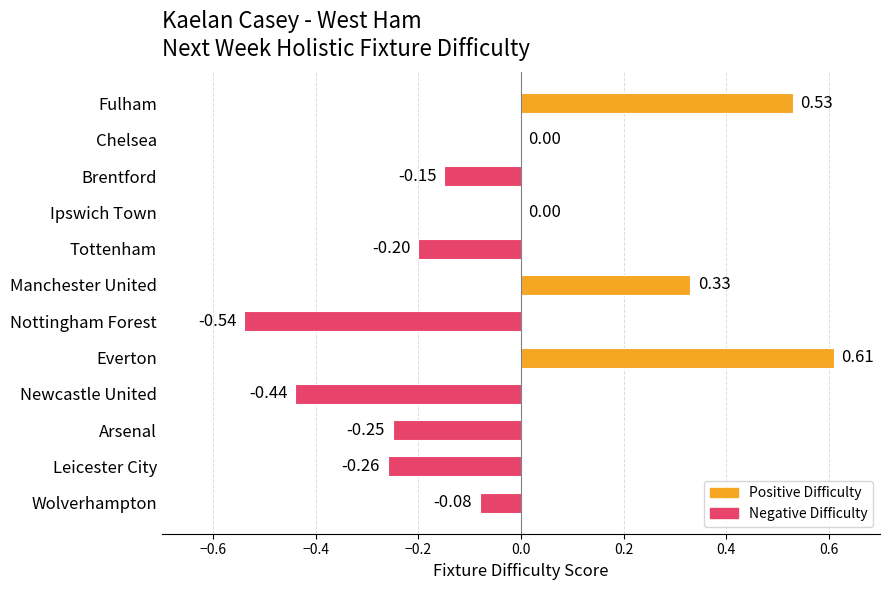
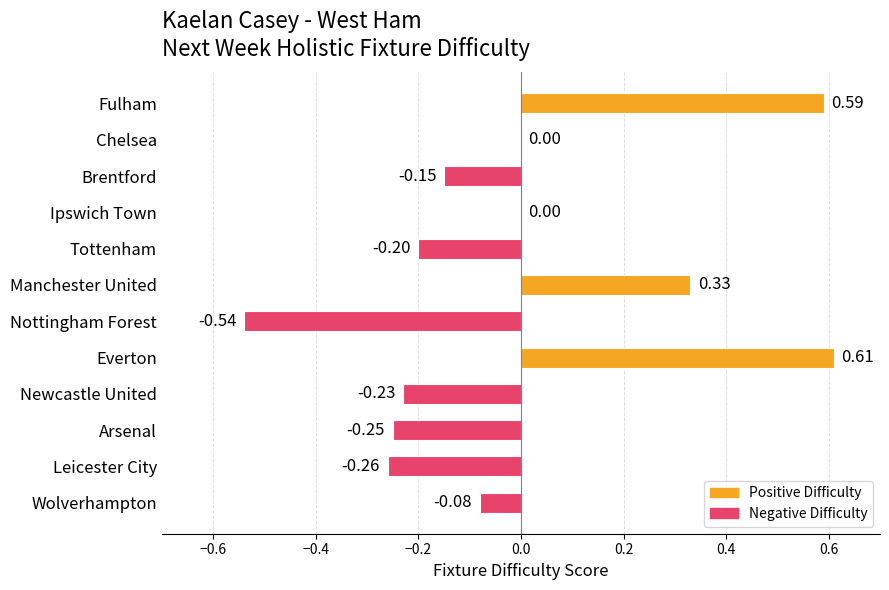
Fulham: 0.53 -> 0.59
Newcastle United: -0.44 -> -0.23
